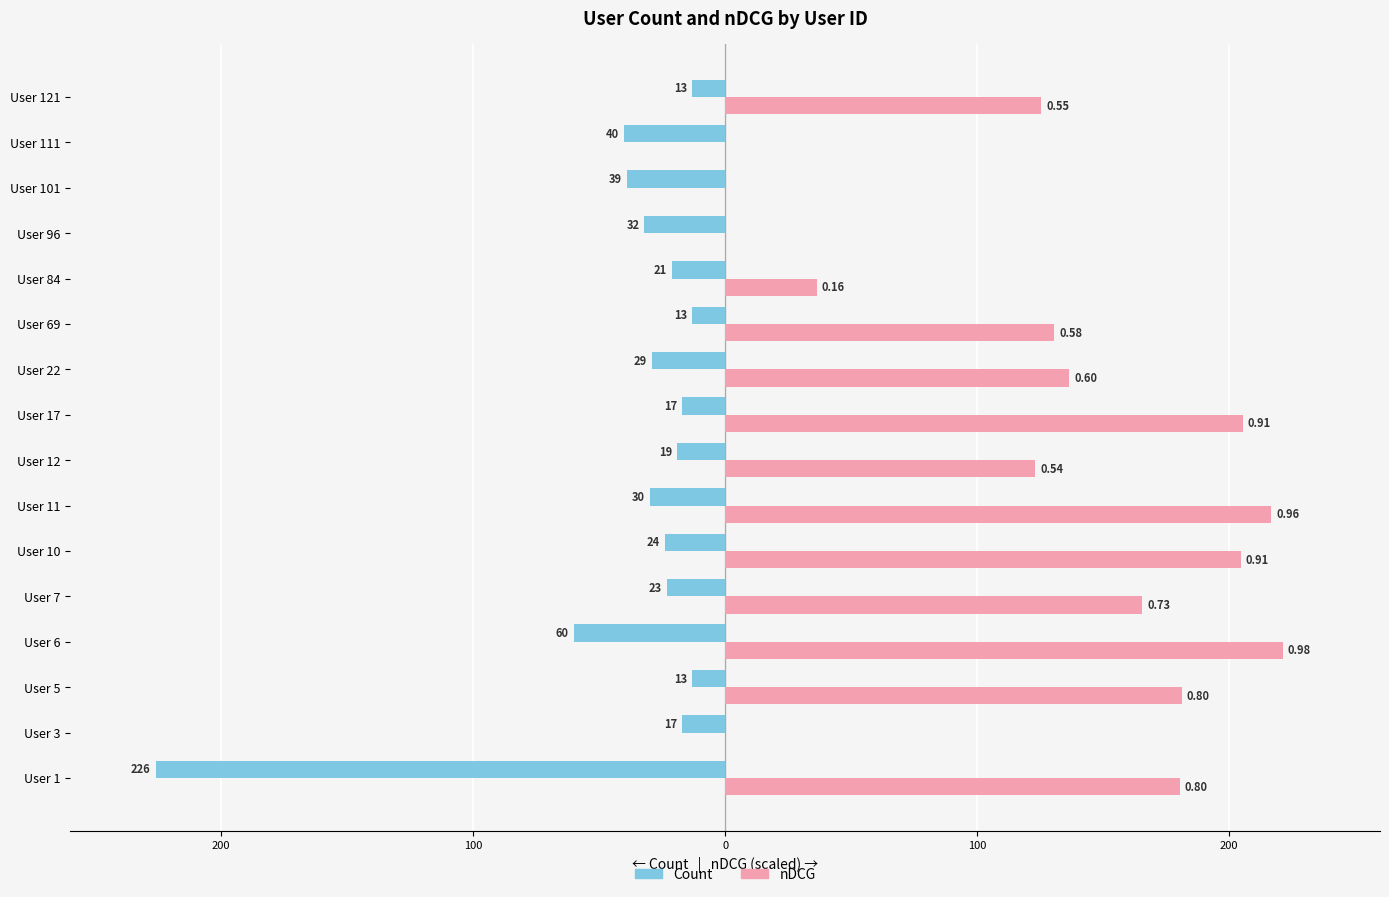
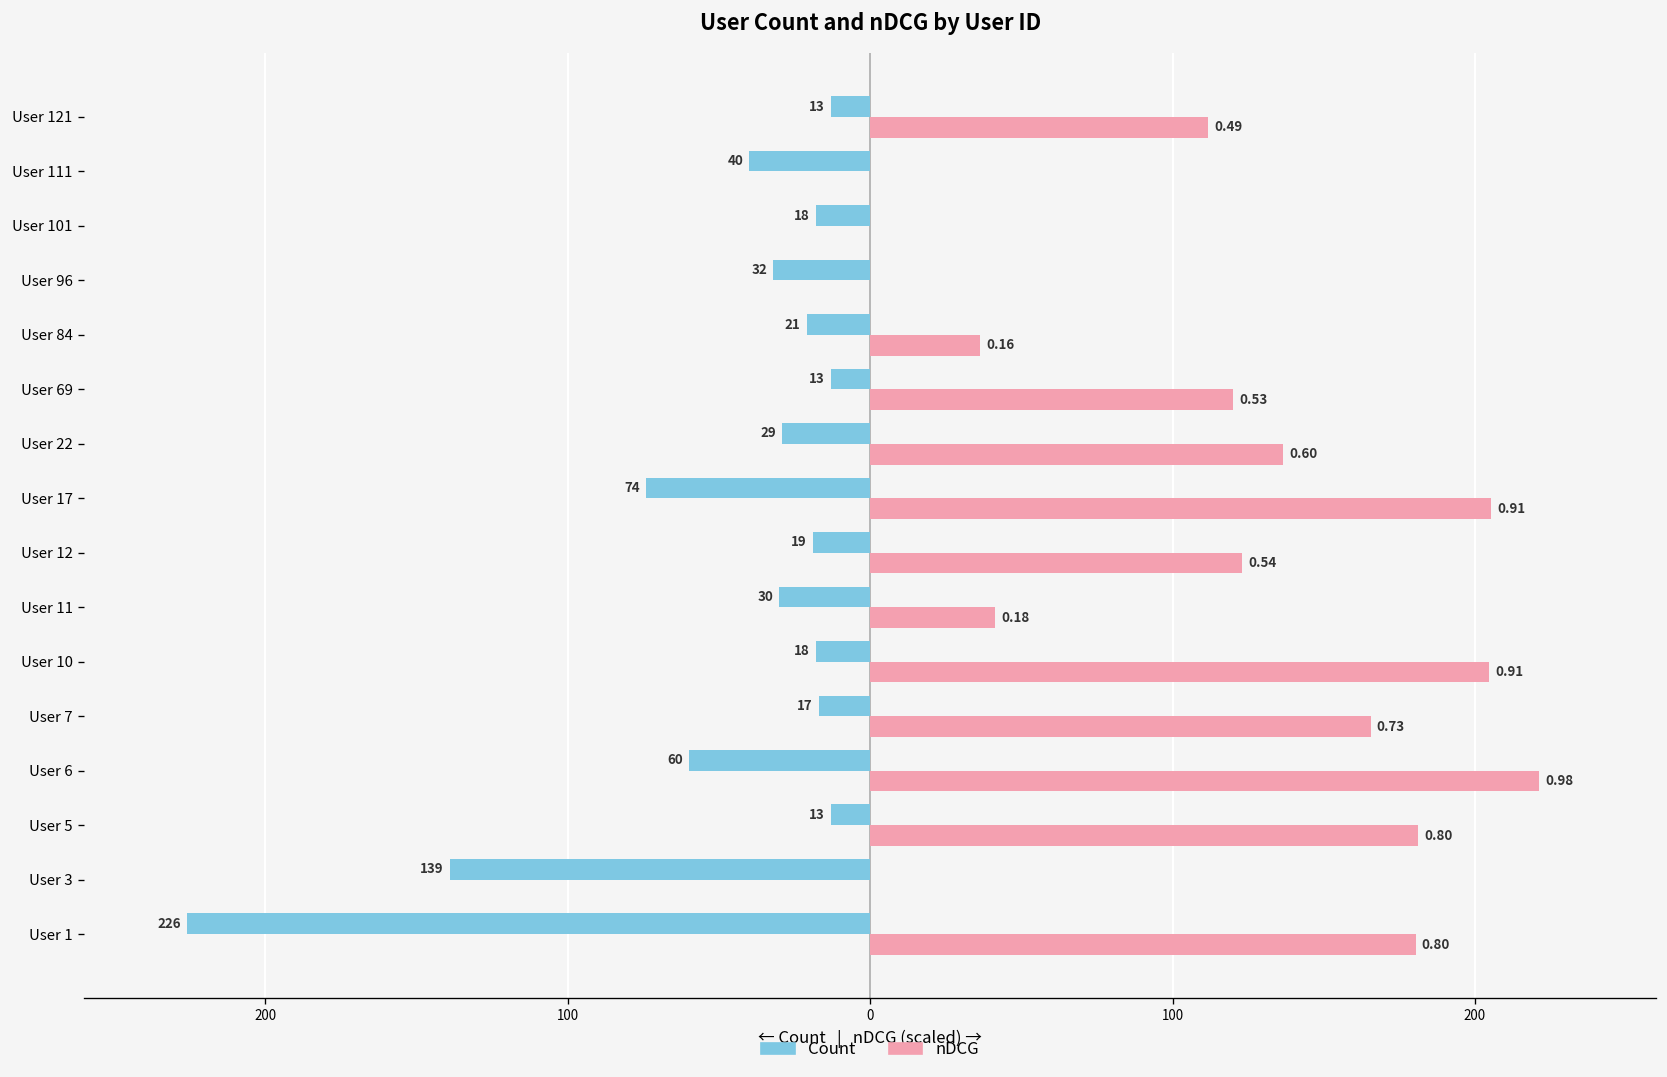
nDCG, User 121: 0.55 -> 0.49
Count, User 101: 39 -> 18
nDCG, User 69: 0.58 -> 0.53
Count, User 17: 17 -> 74
nDCG, User 11: 0.96 -> 0.18
Count, User 10: 24 -> 18
Count, User 7: 23 -> 17
Count, User 3: 17 -> 139
